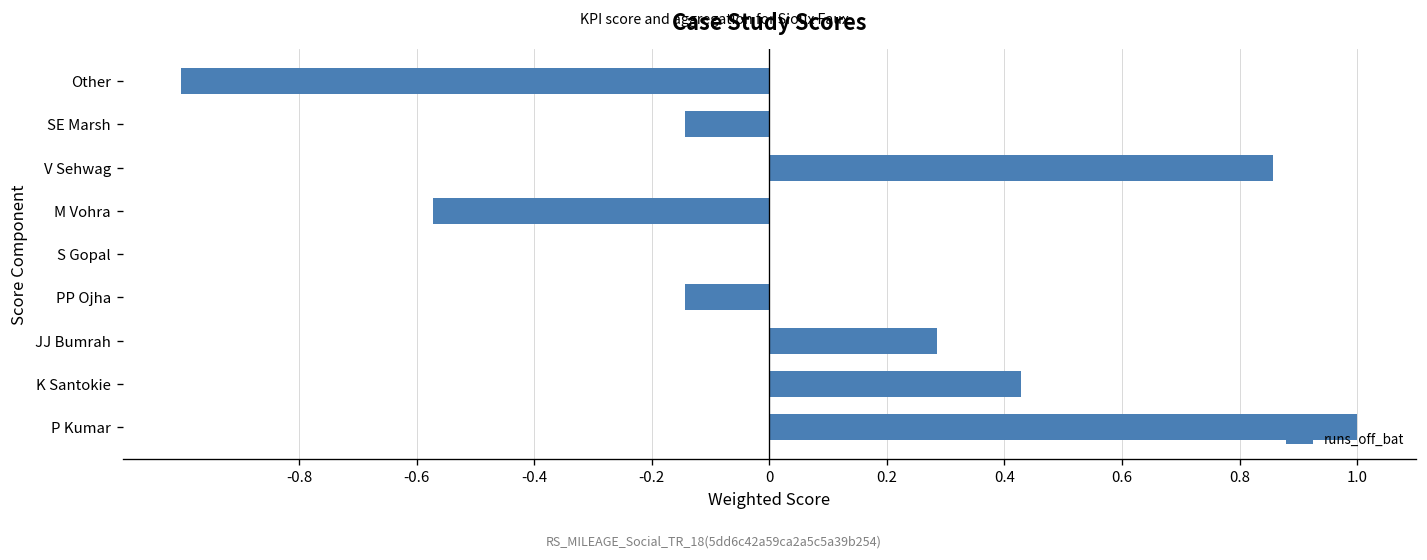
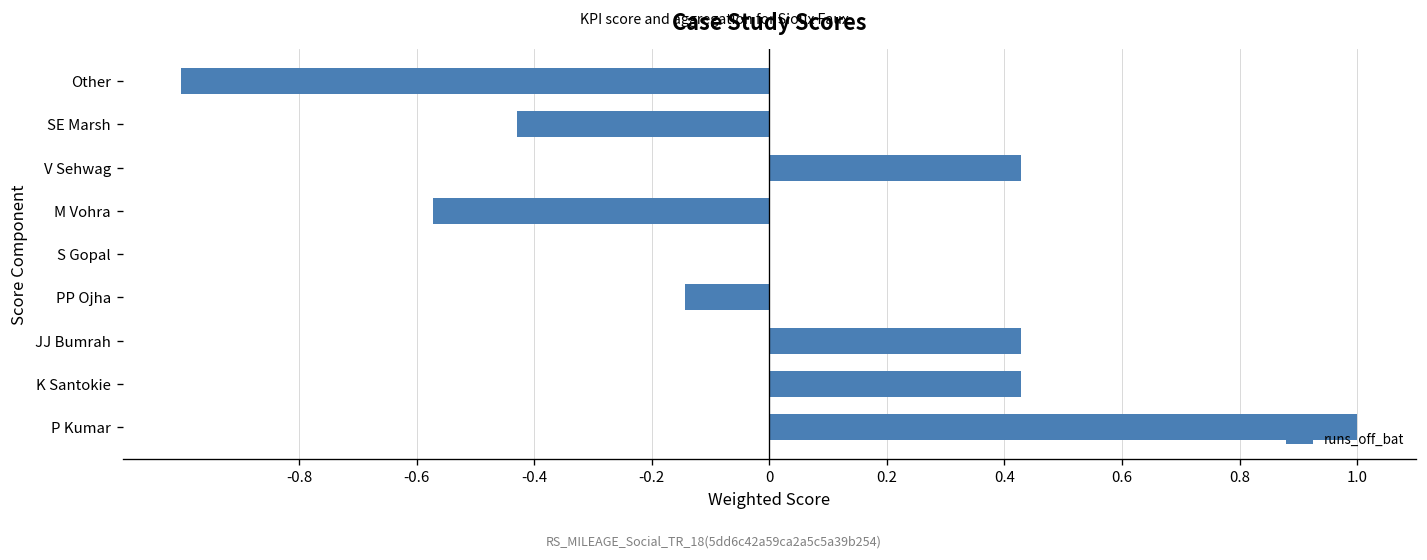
SE Marsh: -0.14 -> -0.43
V Sehwag: 0.86 -> 0.43
JJ Bumrah: 0.29 -> 0.43
